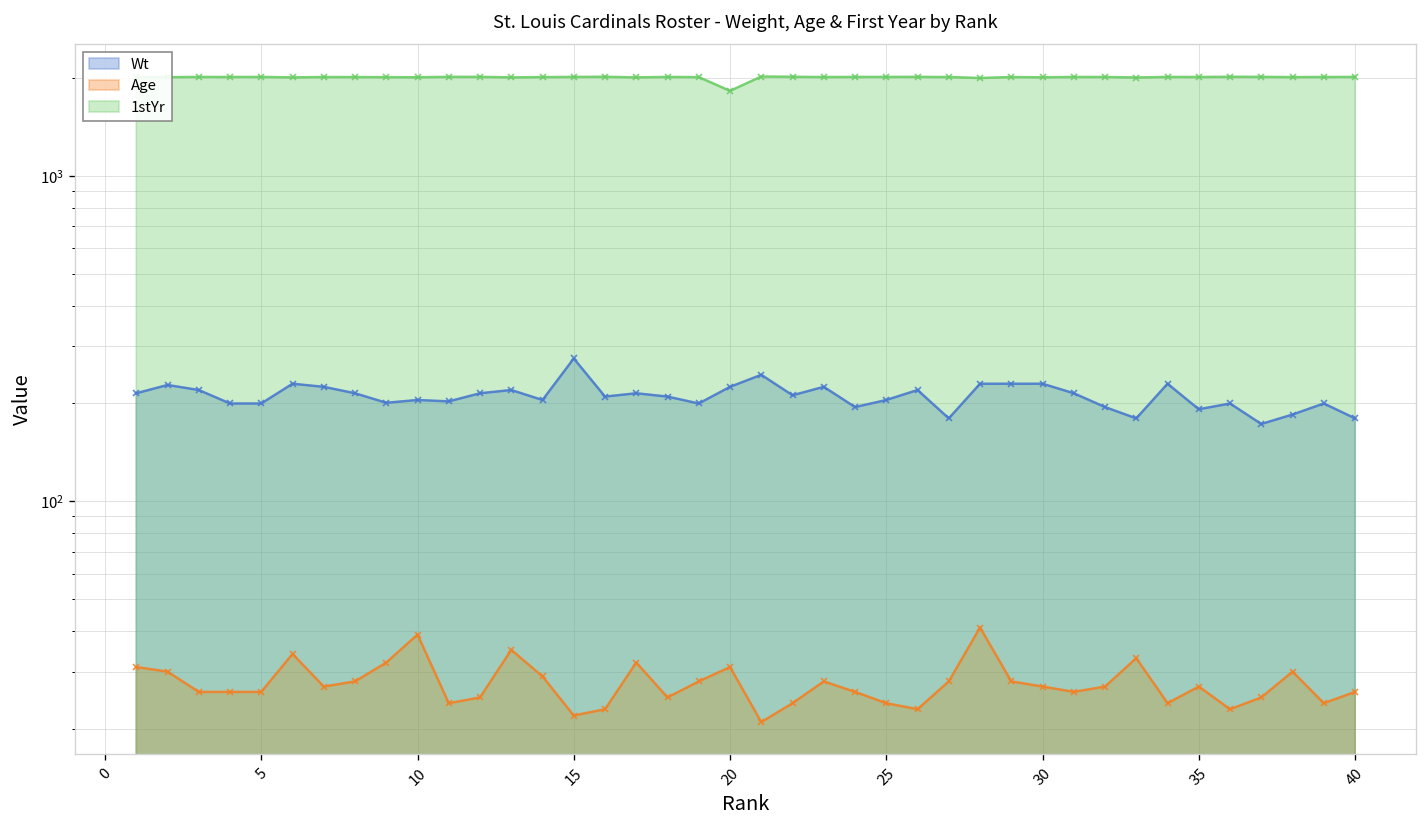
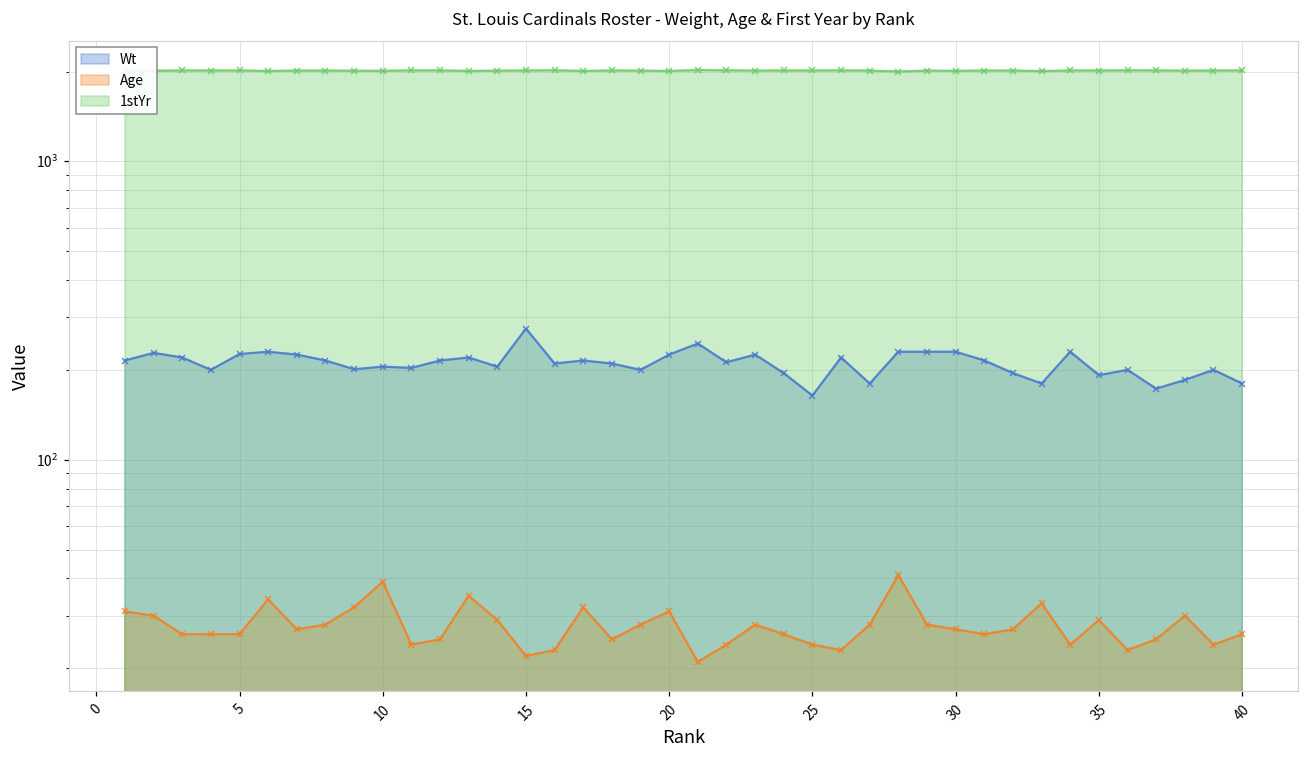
Wt, 5: 200 -> 230
1stYr, 20: 1800 -> 2000
Wt, 25: 210 -> 160
Age, 35: 27 -> 29
